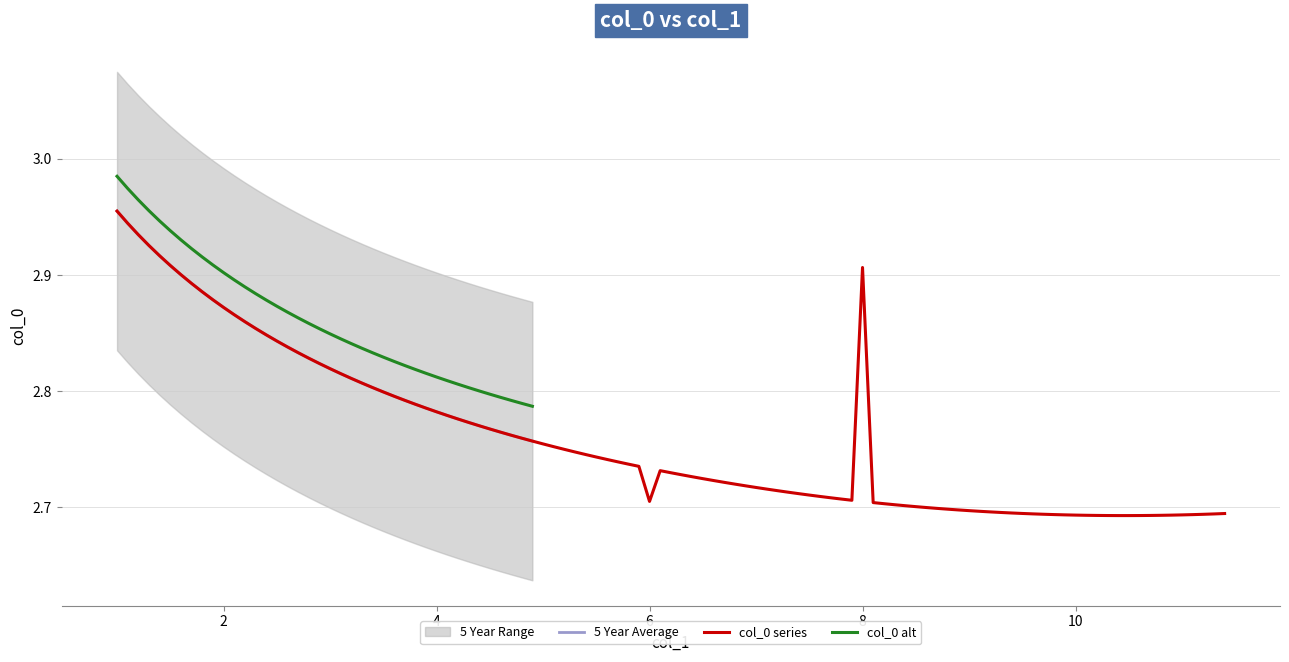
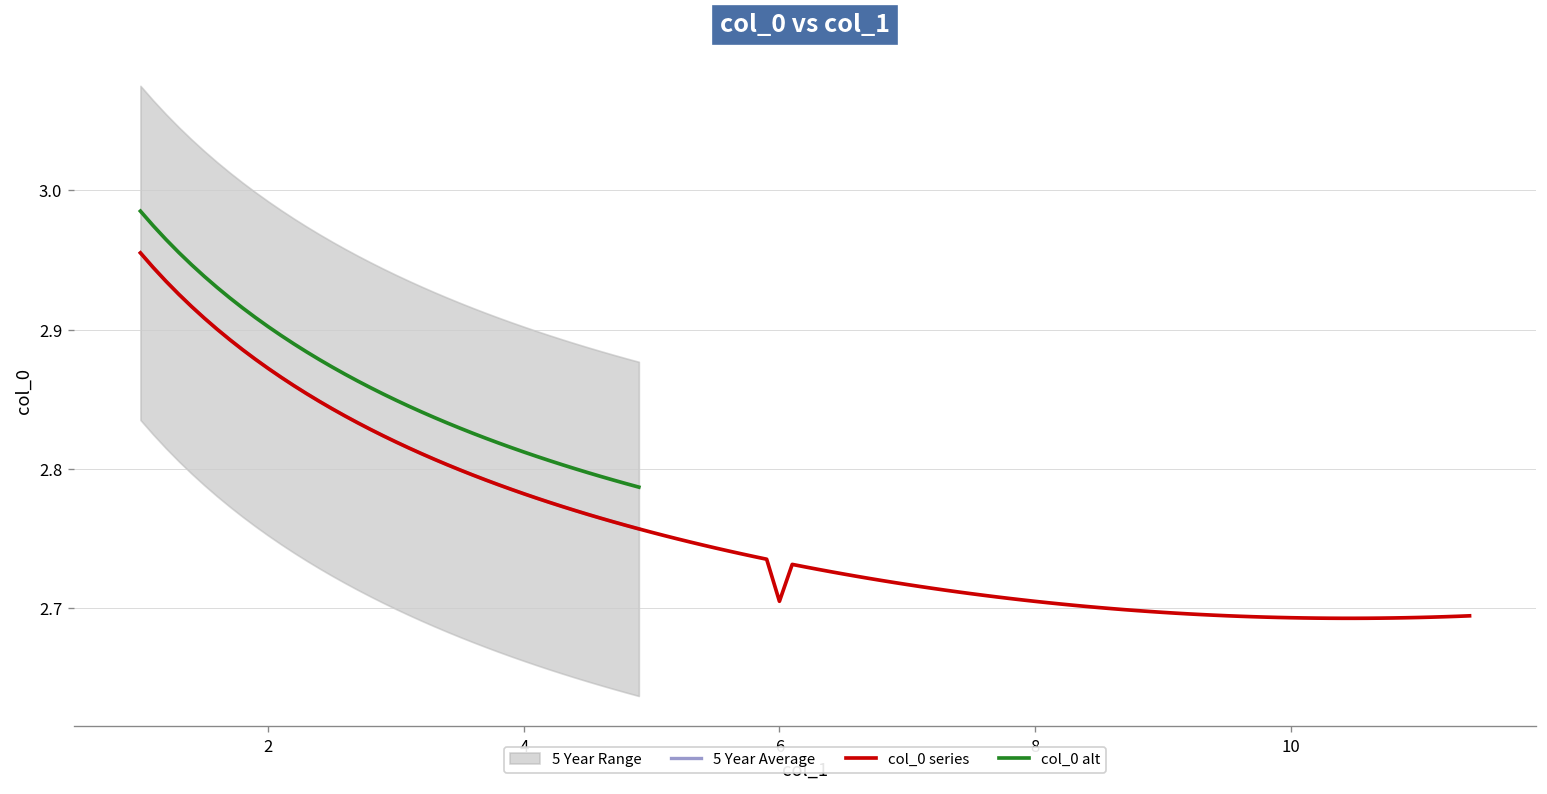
col_0 series, 8: 2.906 -> 2.705
